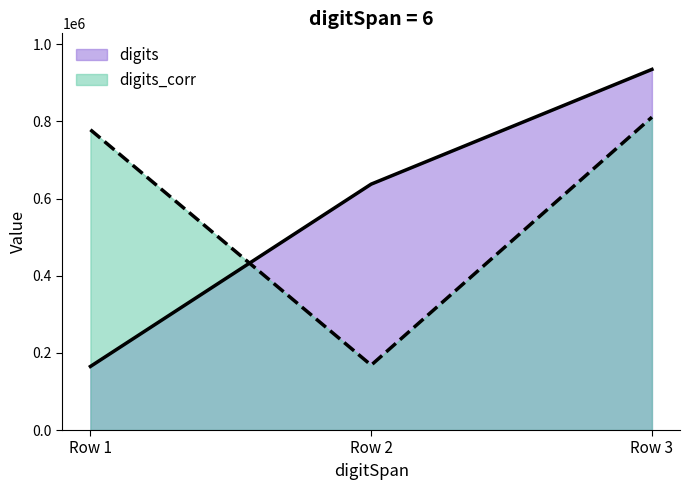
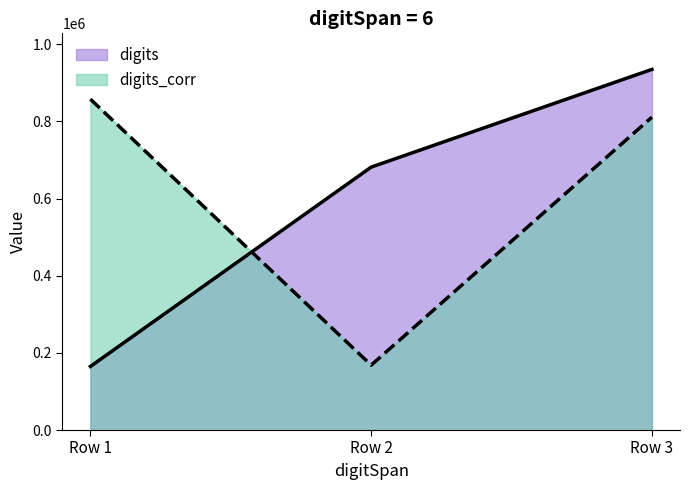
digits_corr, Row 1: 780000 -> 860000
digits, Row 2: 640000 -> 680000
